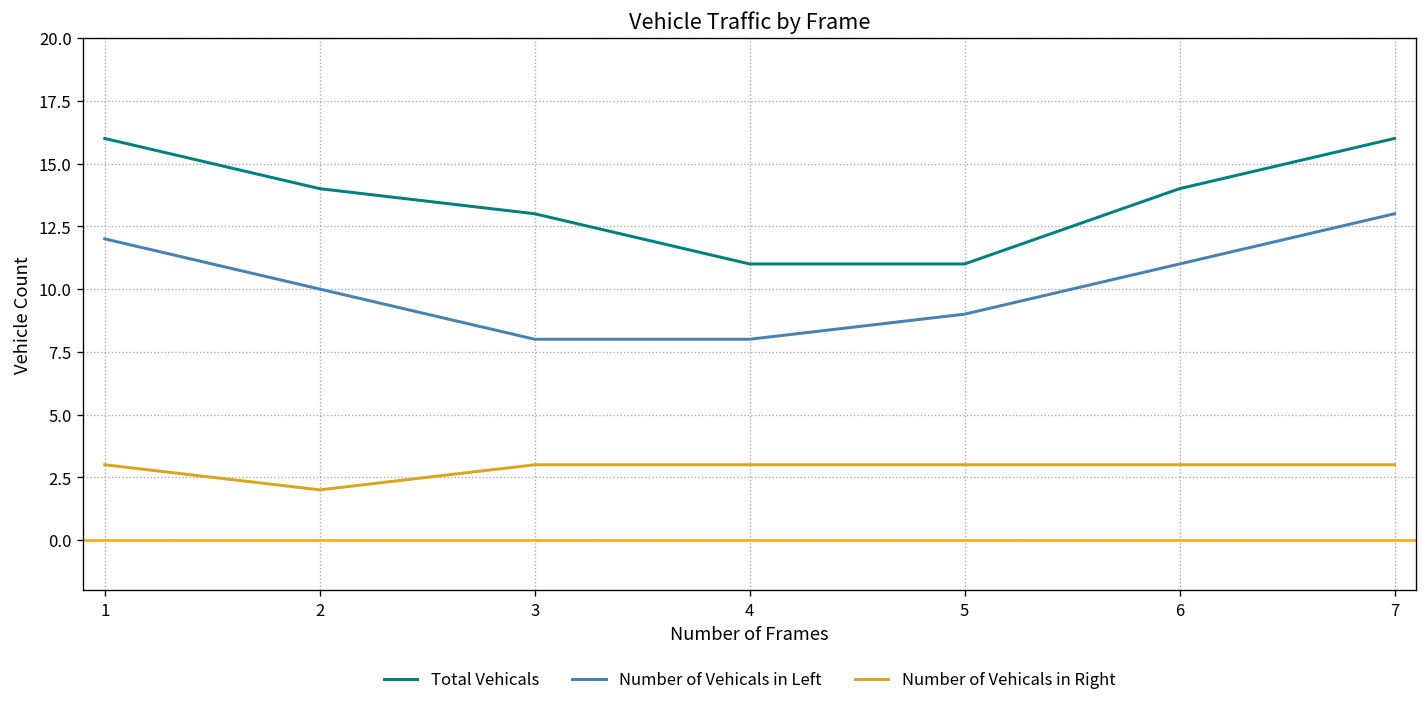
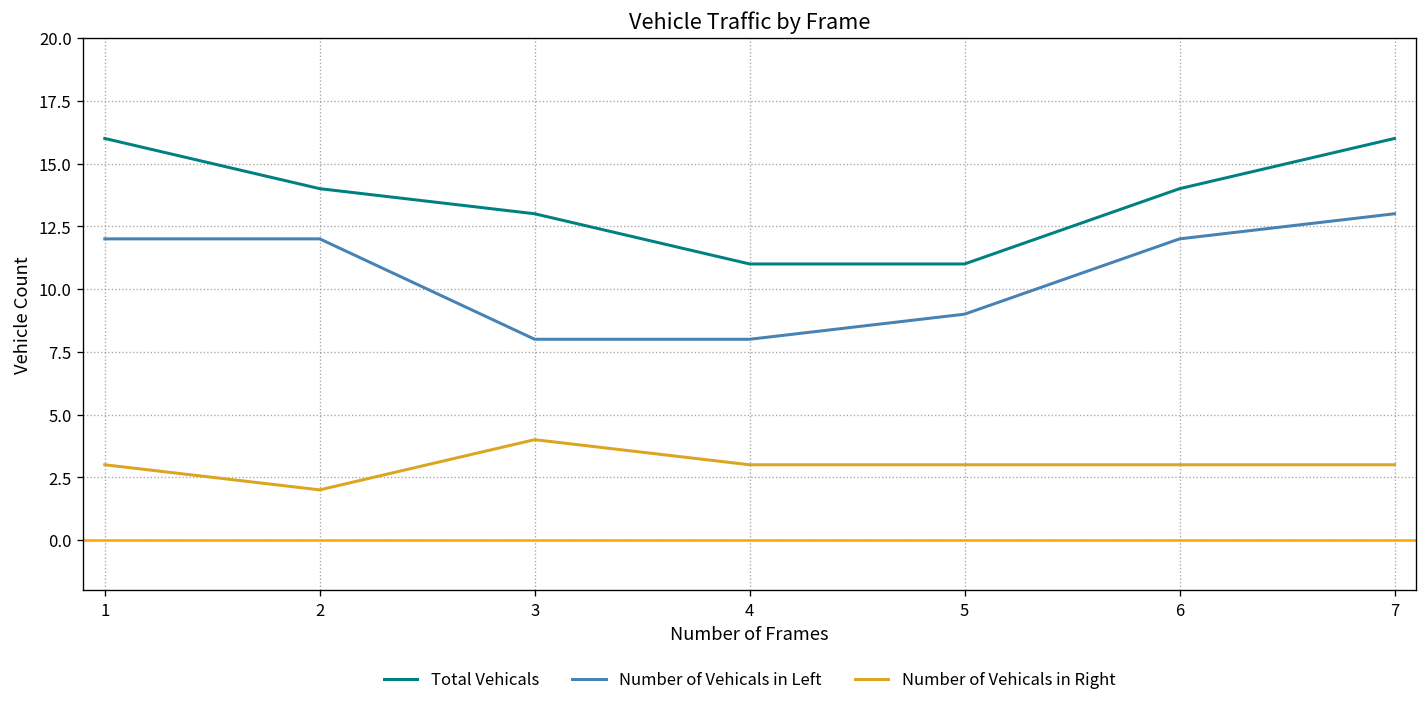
Number of Vehicals in Left, 2: 10 -> 12
Number of Vehicals in Right, 3: 3 -> 4
Number of Vehicals in Left, 6: 11 -> 12
